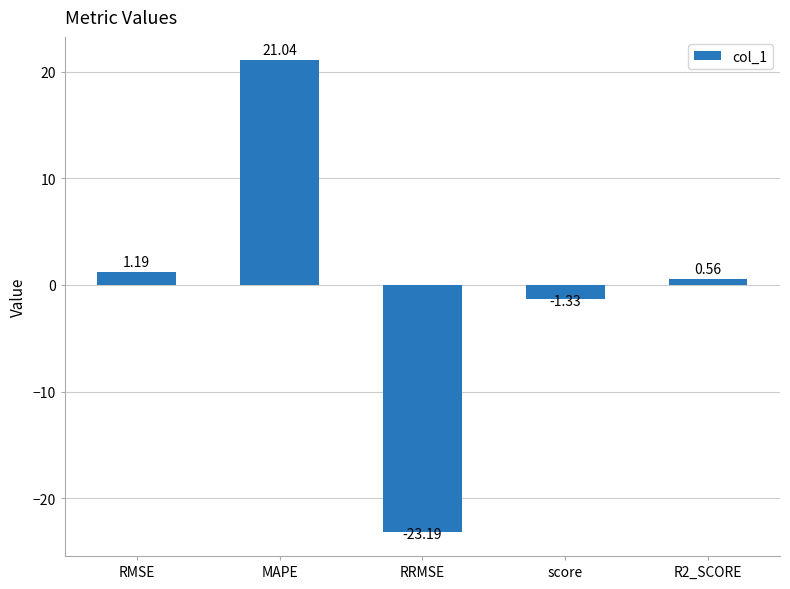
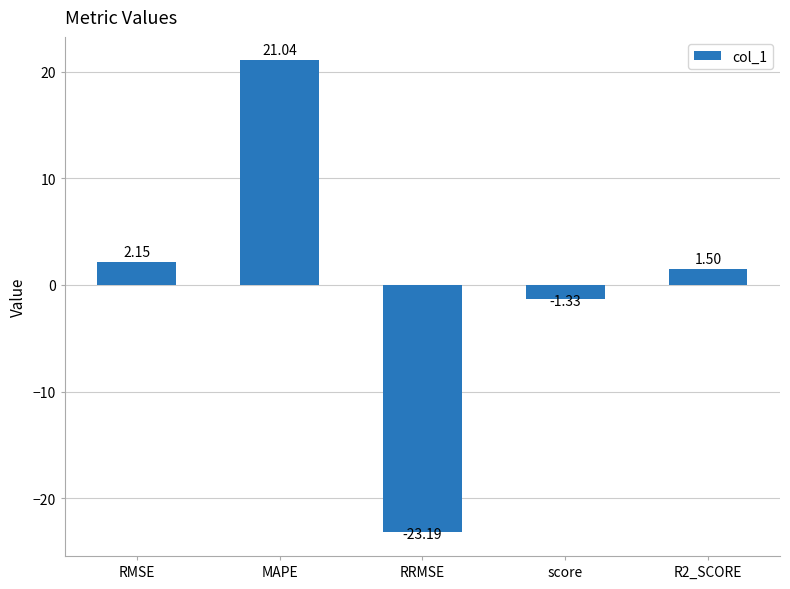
RMSE: 1.19 -> 2.15
R2_SCORE: 0.56 -> 1.50
